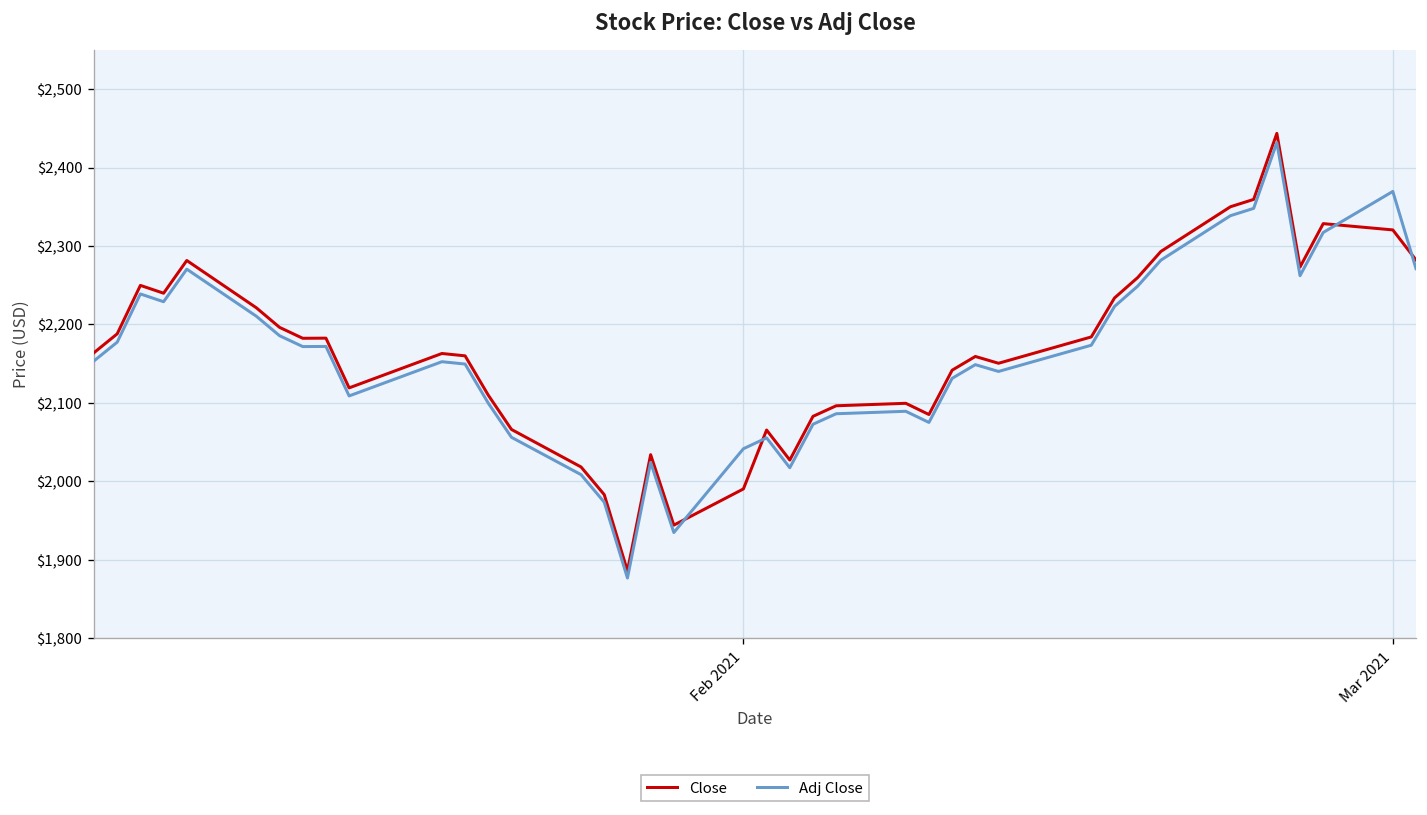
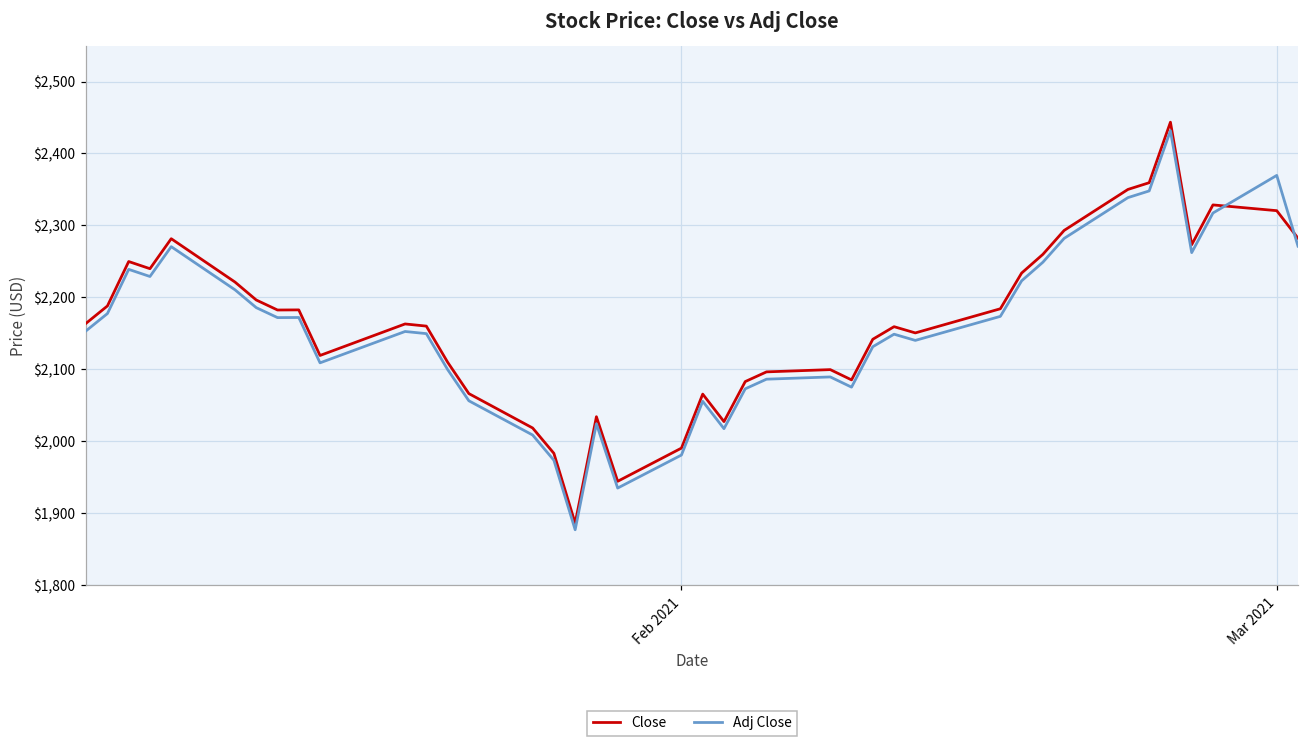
Adj Close, Feb 2021: $2,040 -> $1,980
